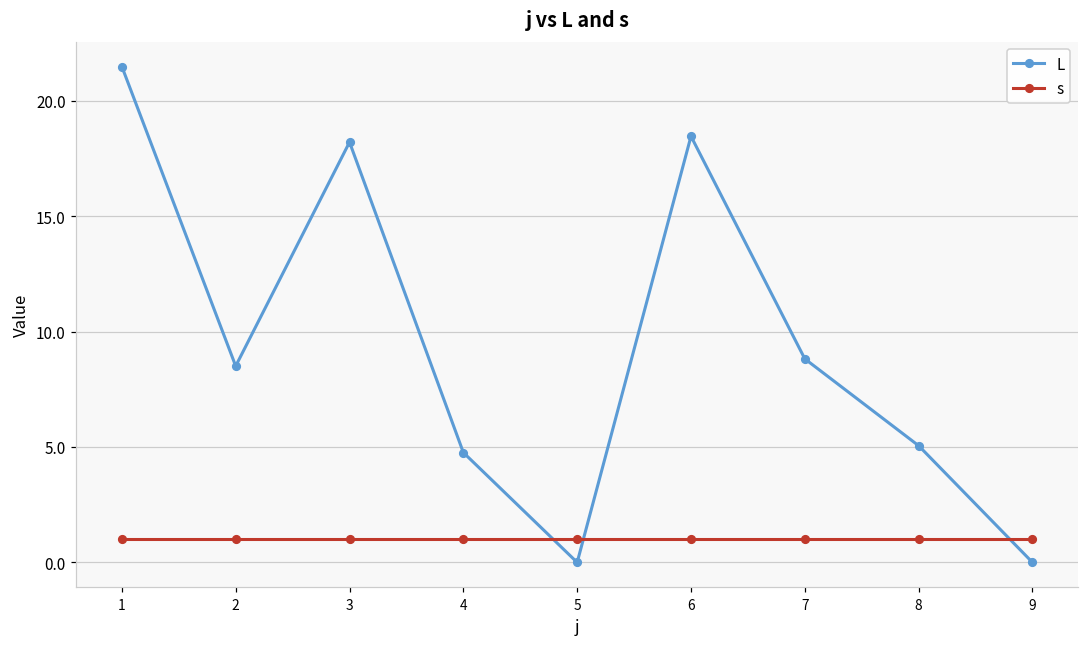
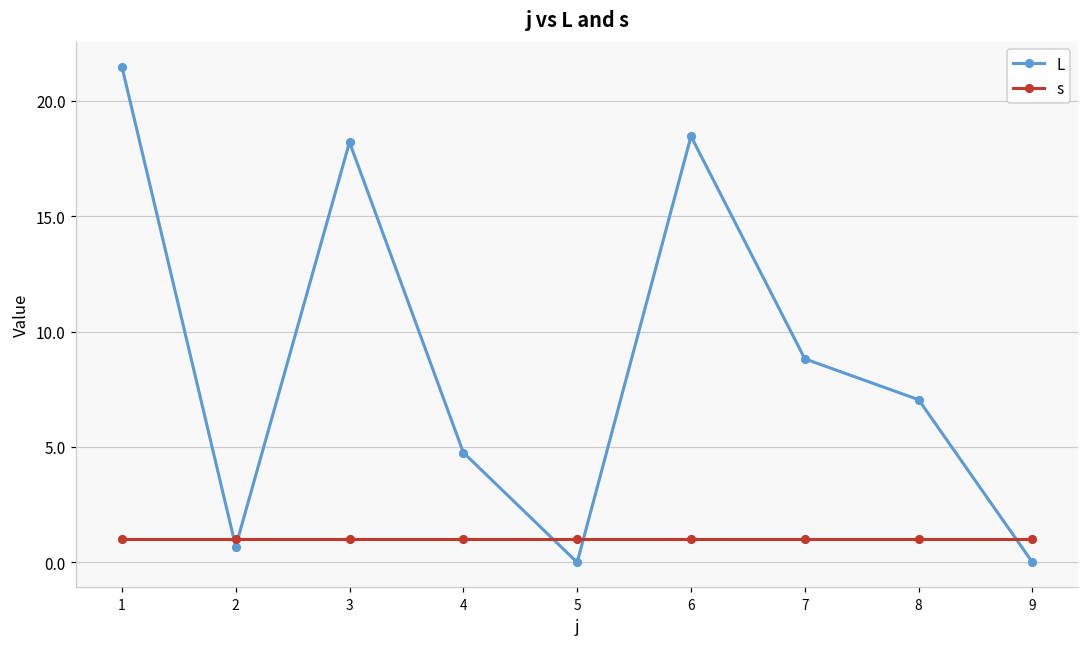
L, 2: 8.5 -> 0.7
L, 8: 5.1 -> 7.0
